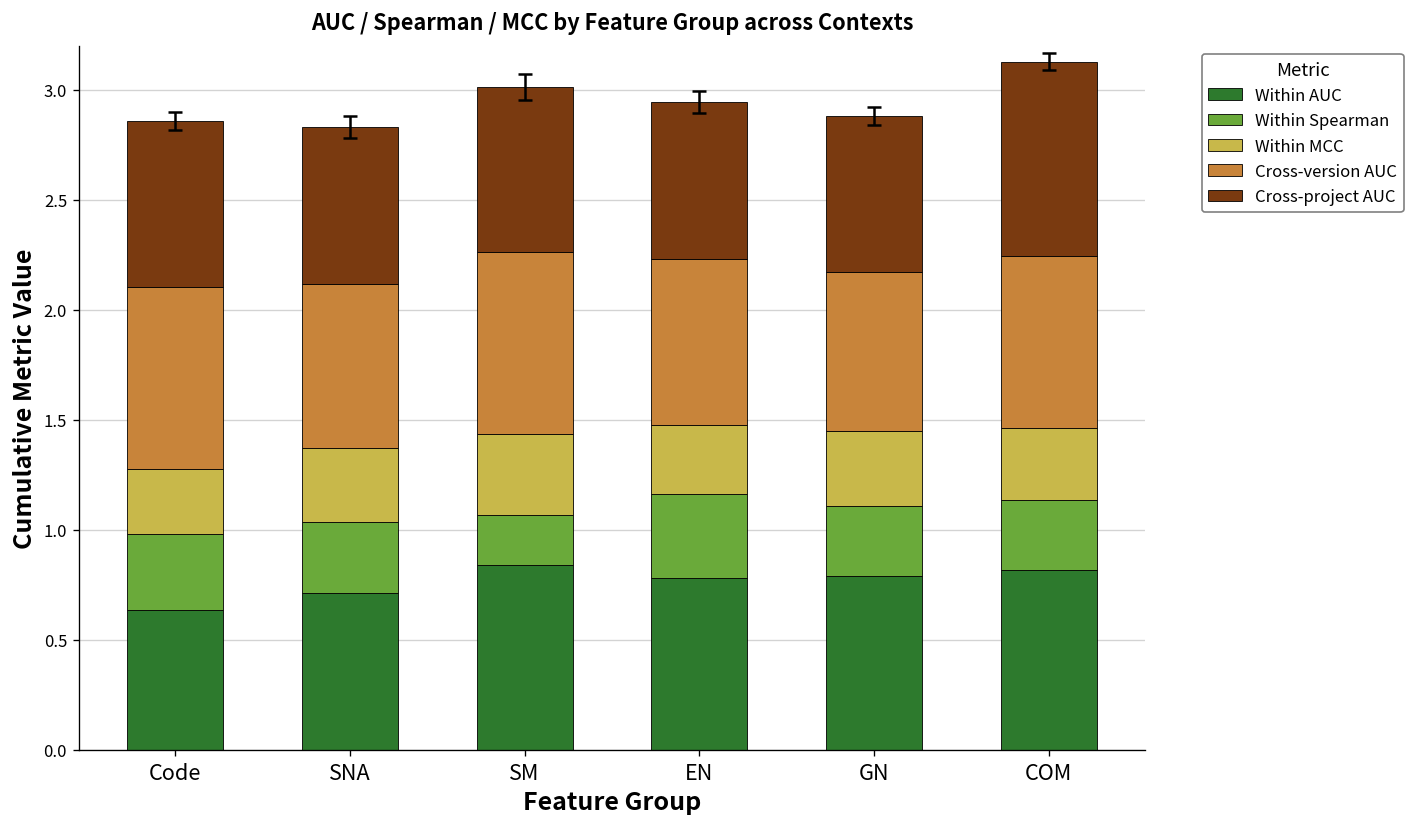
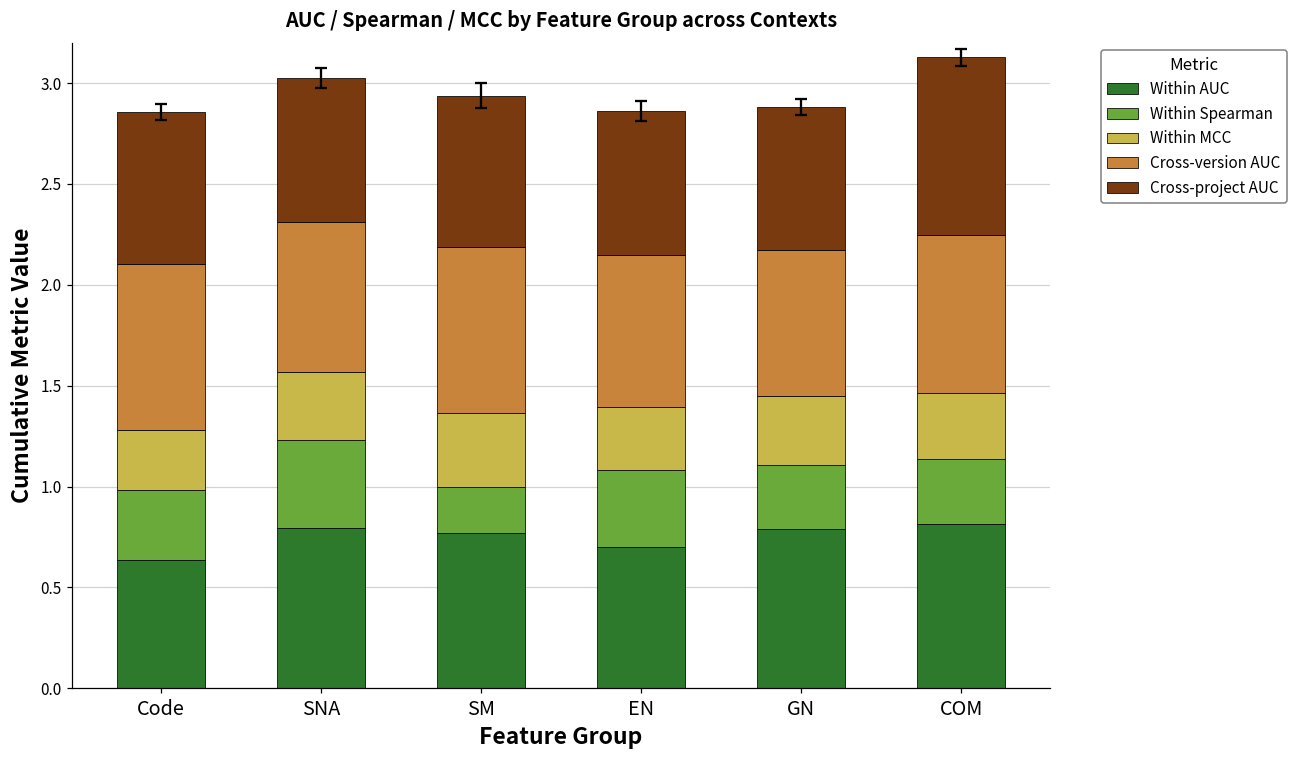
Within AUC, SNA: 0.71 -> 0.80
Within Spearman, SNA: 0.32 -> 0.43
Within AUC, SM: 0.84 -> 0.77
Within AUC, EN: 0.78 -> 0.70
